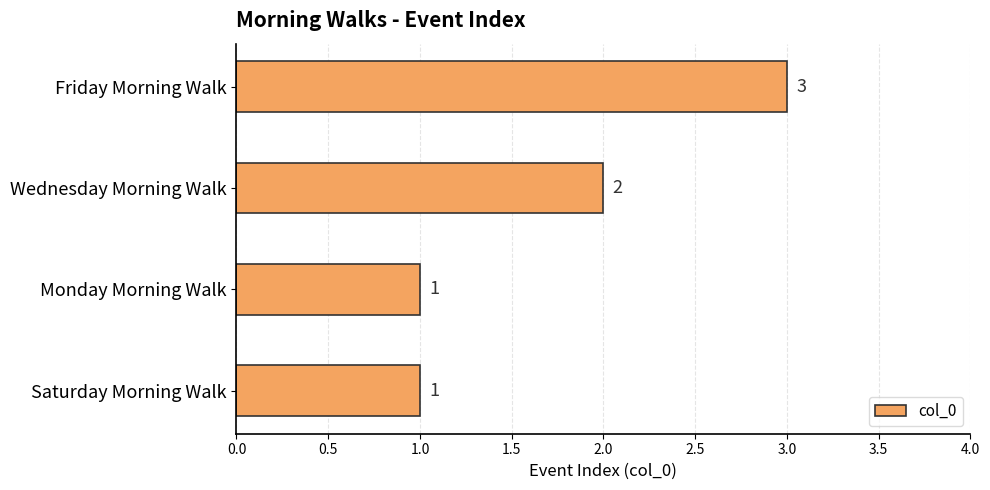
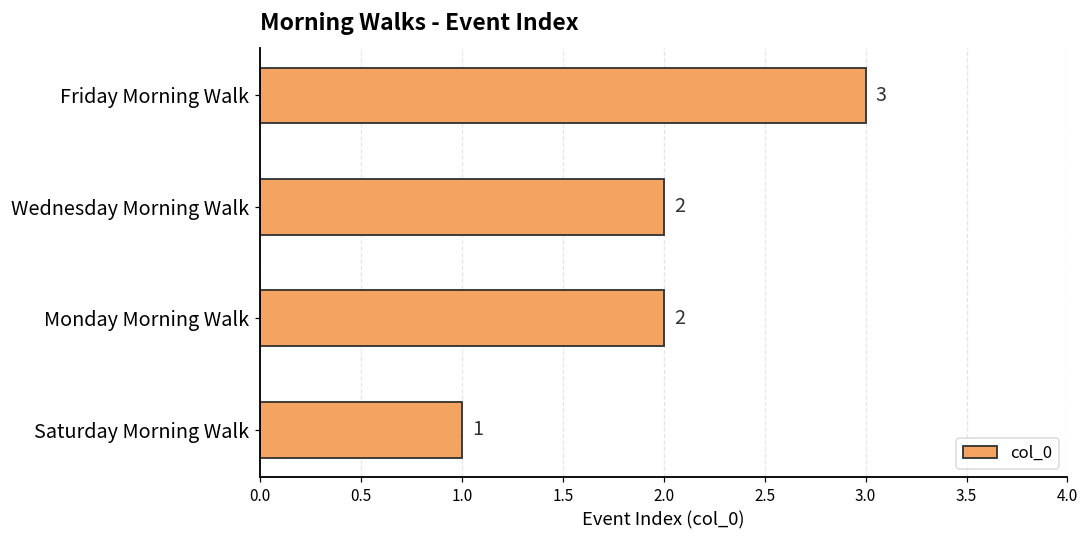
Monday Morning Walk: 1 -> 2
